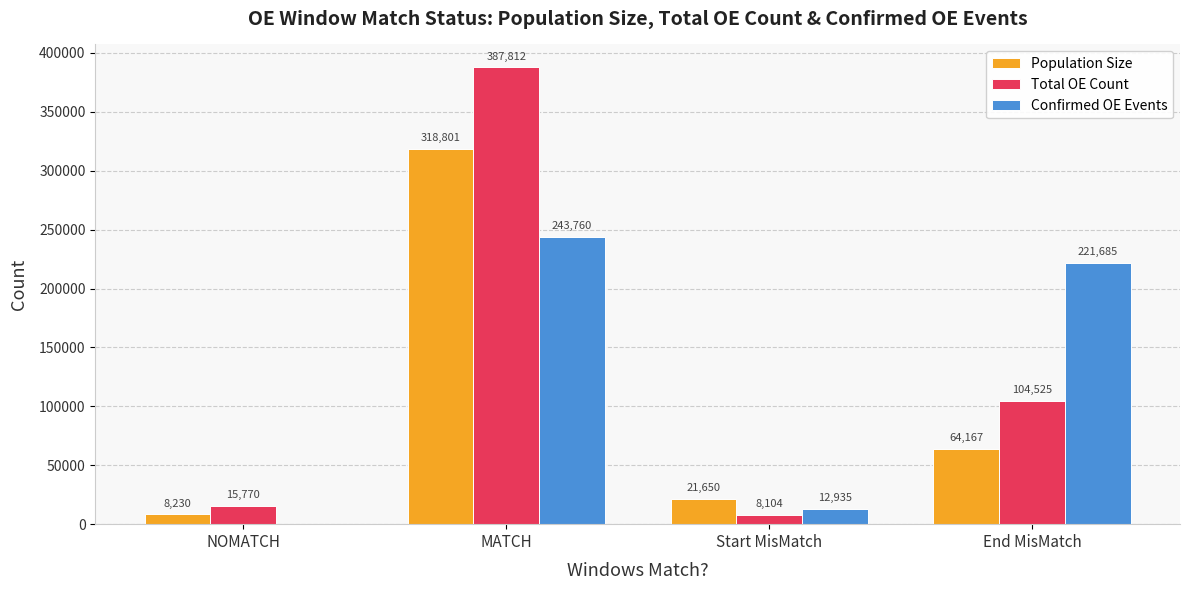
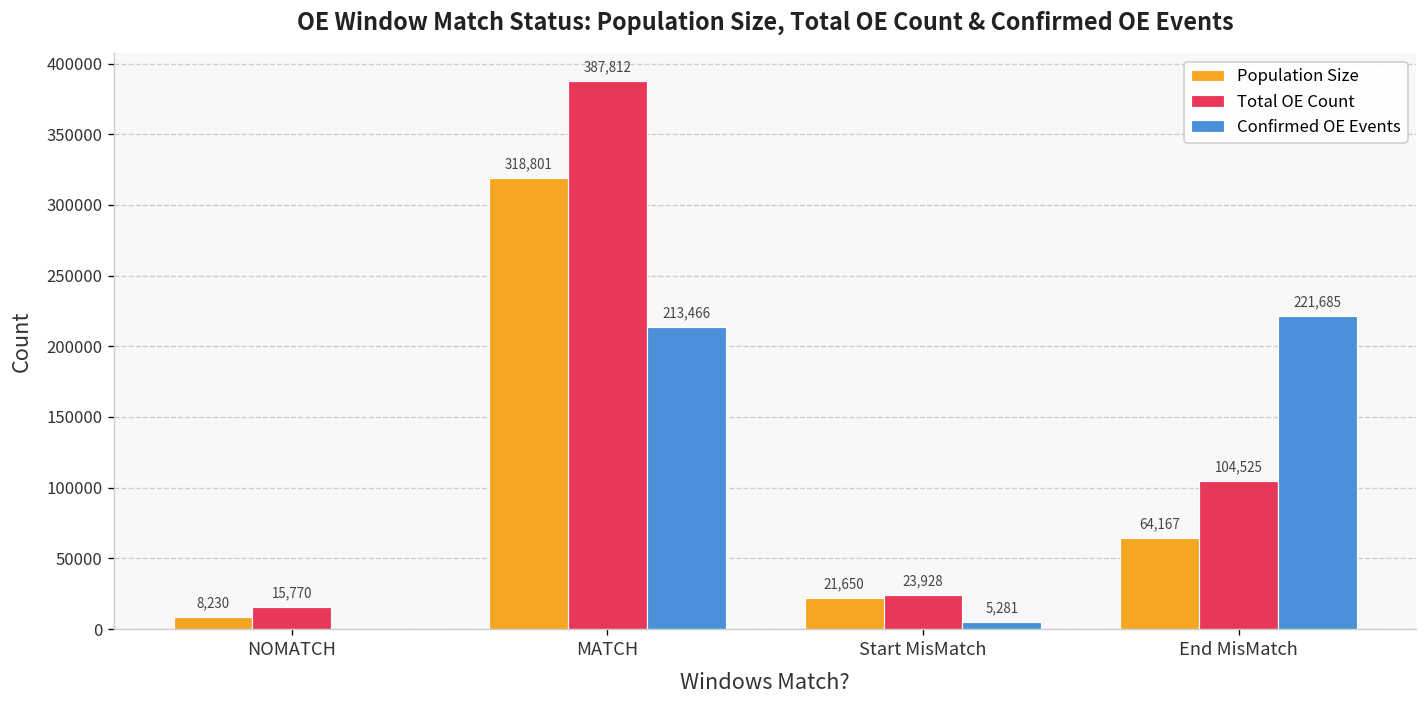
Confirmed OE Events, MATCH: 243,760 -> 213,466
Total OE Count, Start MisMatch: 8,104 -> 23,928
Confirmed OE Events, Start MisMatch: 12,935 -> 5,281
